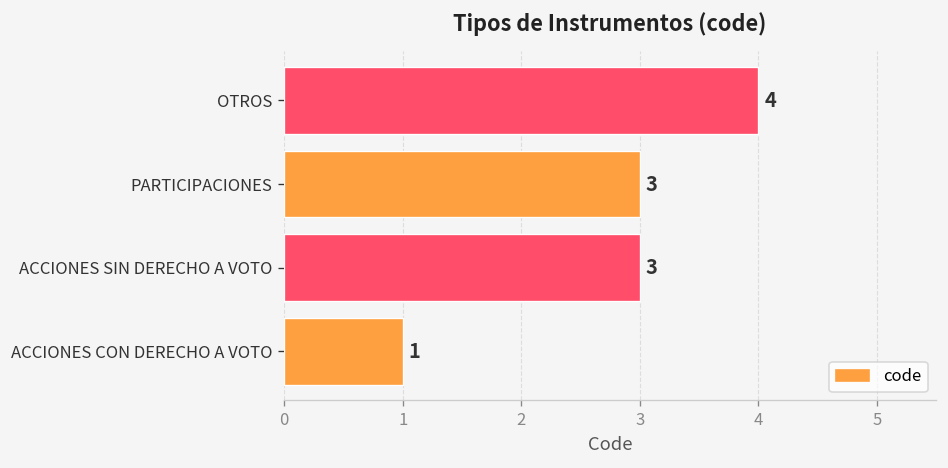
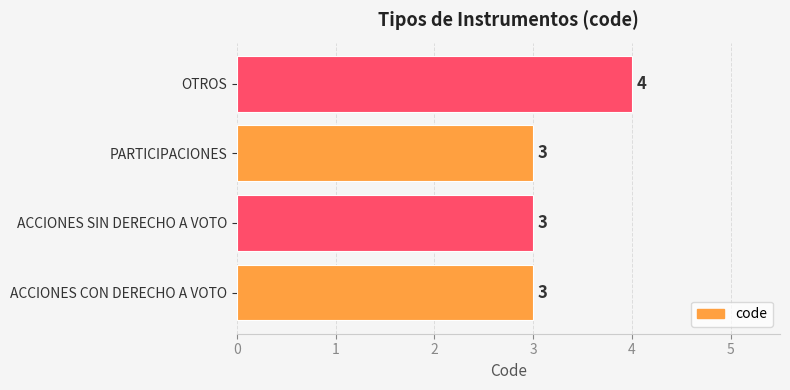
ACCIONES CON DERECHO A VOTO: 1 -> 3
